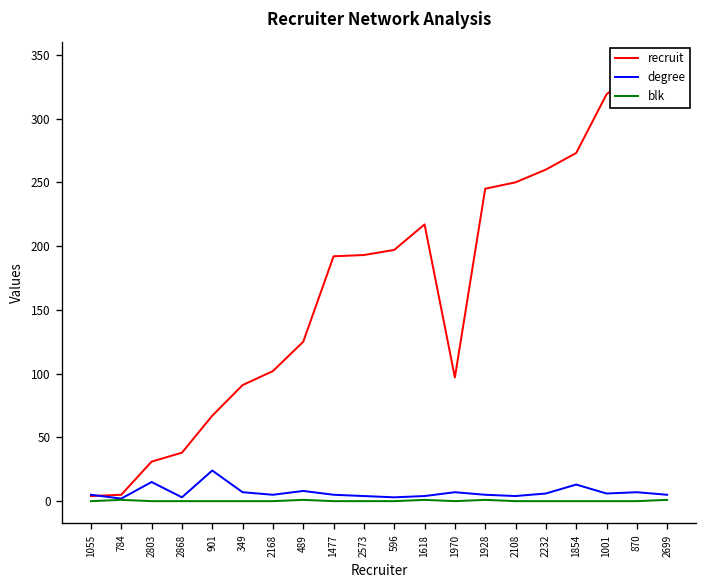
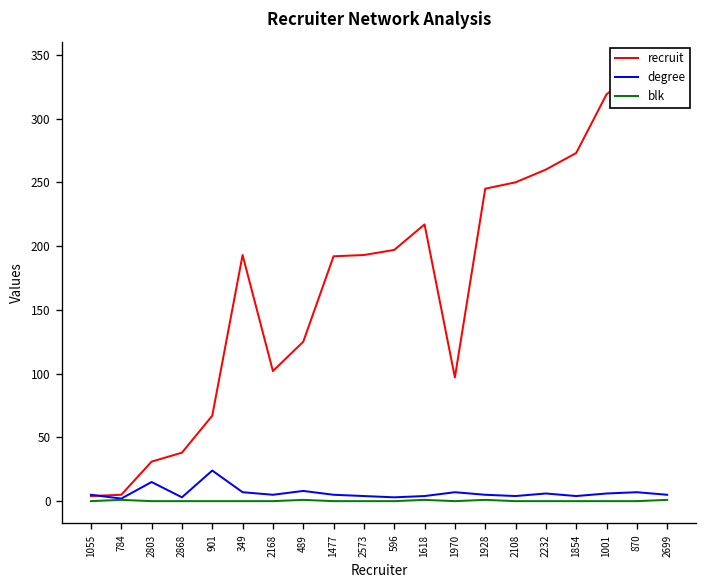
recruit, 349: 91 -> 193
degree, 1854: 13 -> 4
